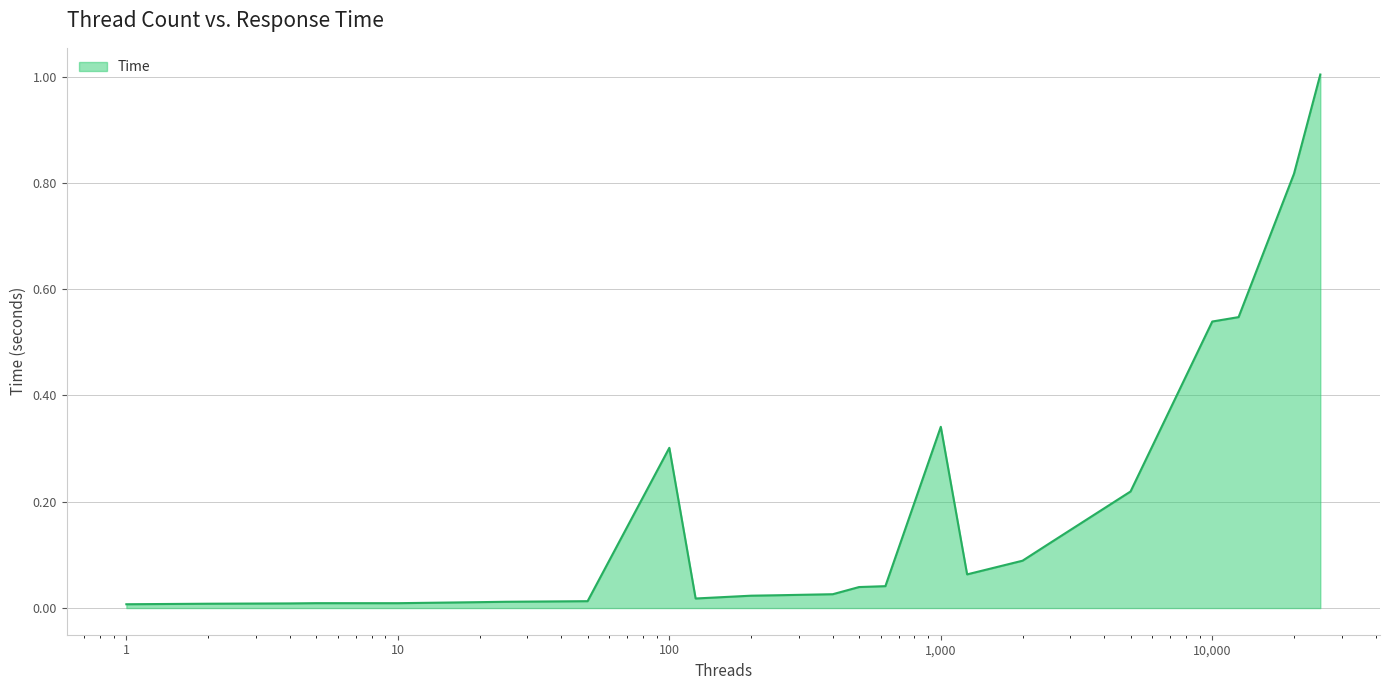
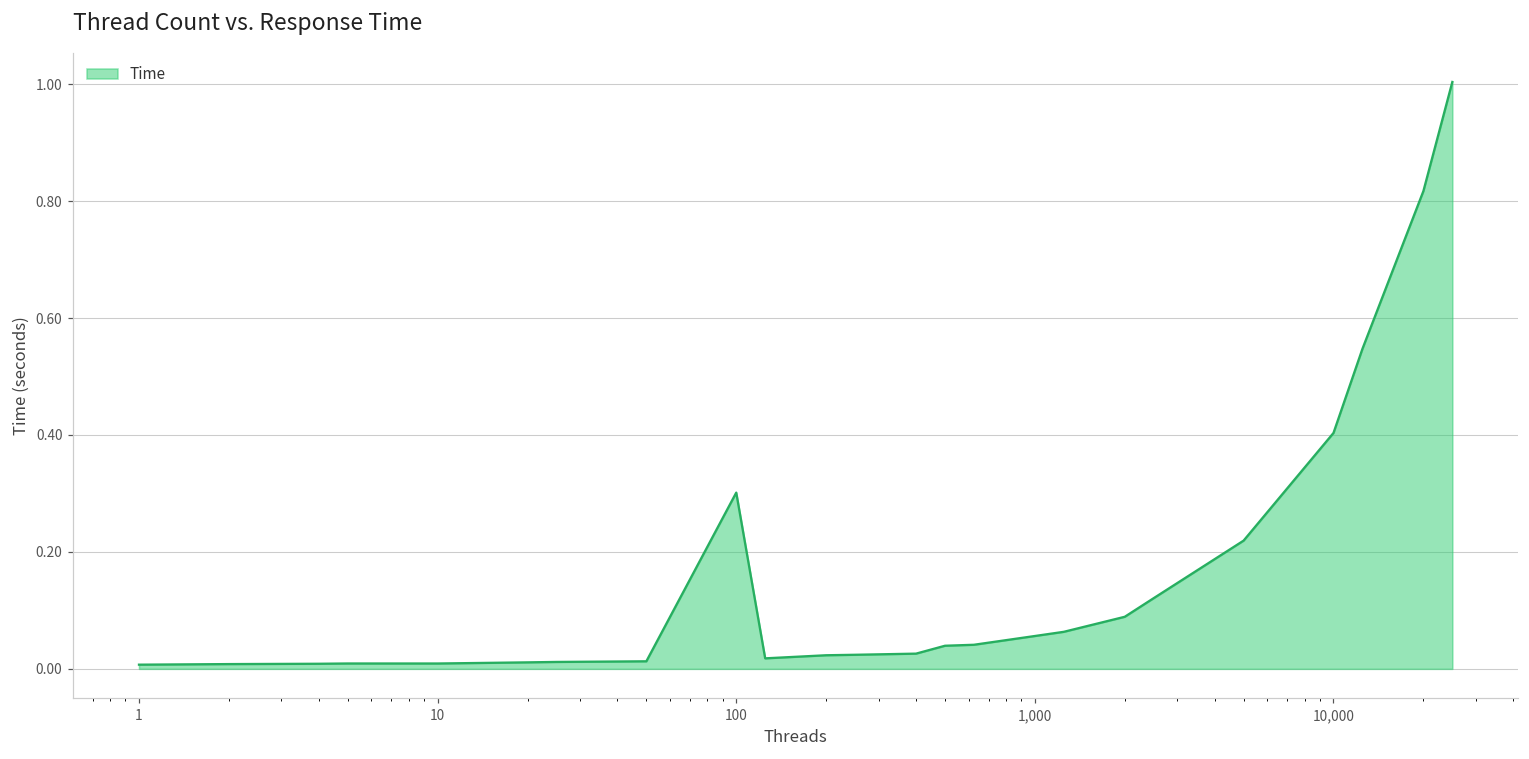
1,000: 0.34 -> 0.06
10,000: 0.54 -> 0.40
